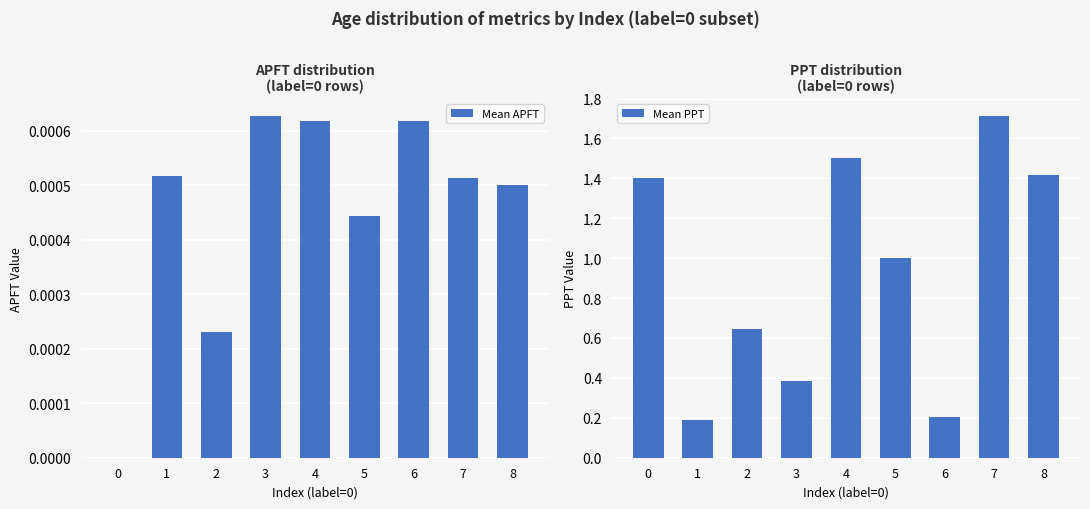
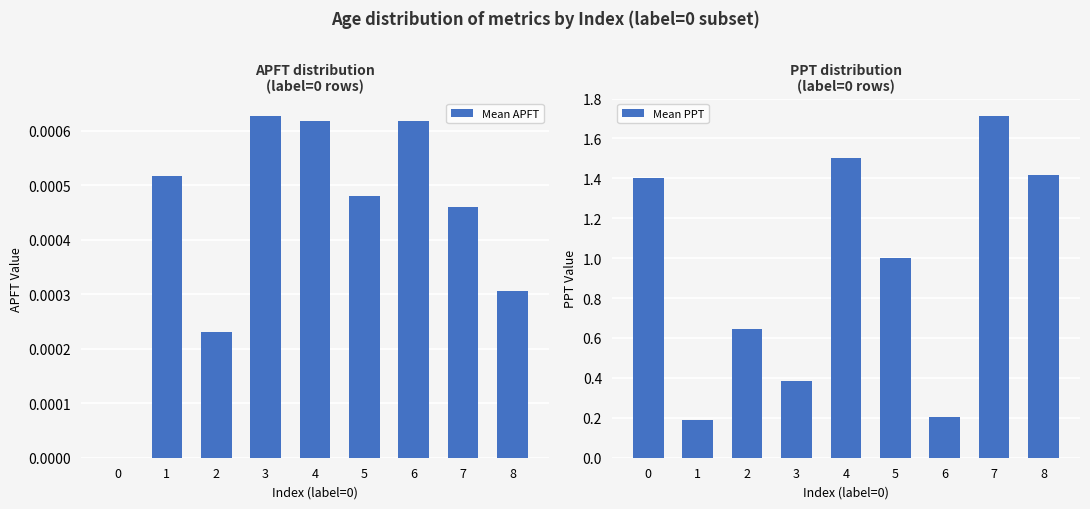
APFT distribution (label=0 rows), 5: 0.00044 -> 0.00048
APFT distribution (label=0 rows), 7: 0.00051 -> 0.00046
APFT distribution (label=0 rows), 8: 0.00050 -> 0.00031
